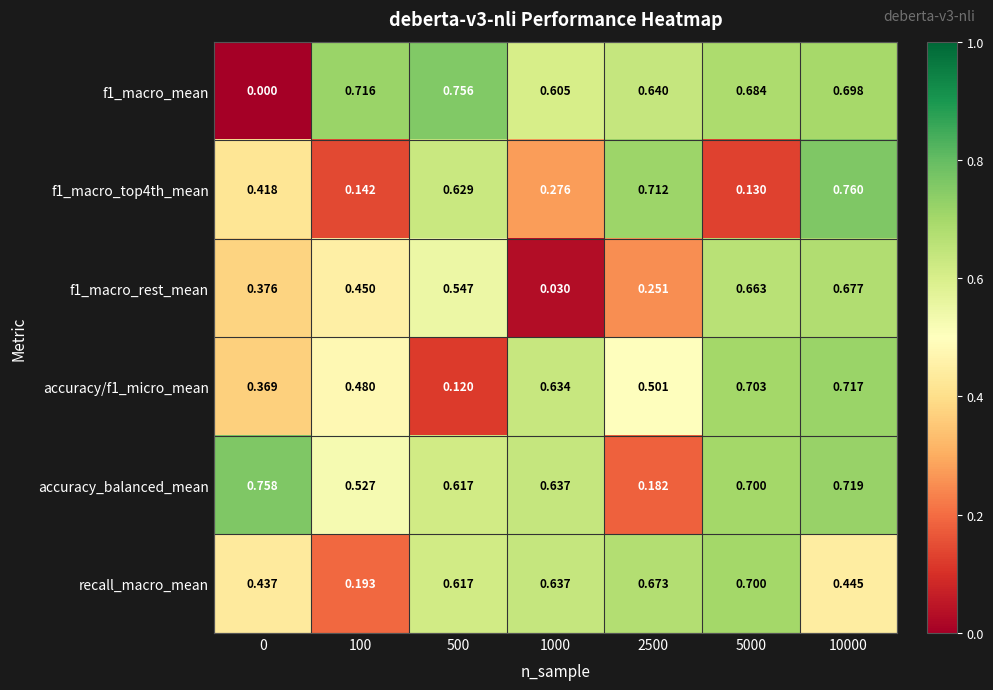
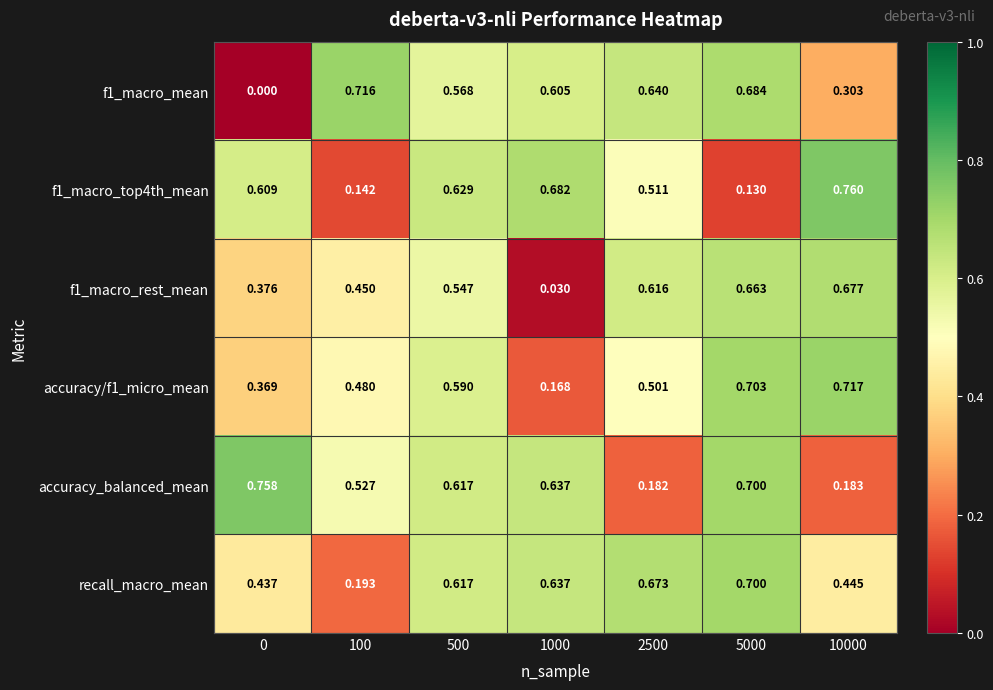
f1_macro_mean, 500: 0.756 -> 0.568
f1_macro_mean, 10000: 0.698 -> 0.303
f1_macro_top4th_mean, 0: 0.418 -> 0.609
f1_macro_top4th_mean, 1000: 0.276 -> 0.682
f1_macro_top4th_mean, 2500: 0.712 -> 0.511
f1_macro_rest_mean, 2500: 0.251 -> 0.616
accuracy/f1_micro_mean, 500: 0.120 -> 0.590
accuracy/f1_micro_mean, 1000: 0.634 -> 0.168
accuracy_balanced_mean, 10000: 0.719 -> 0.183
